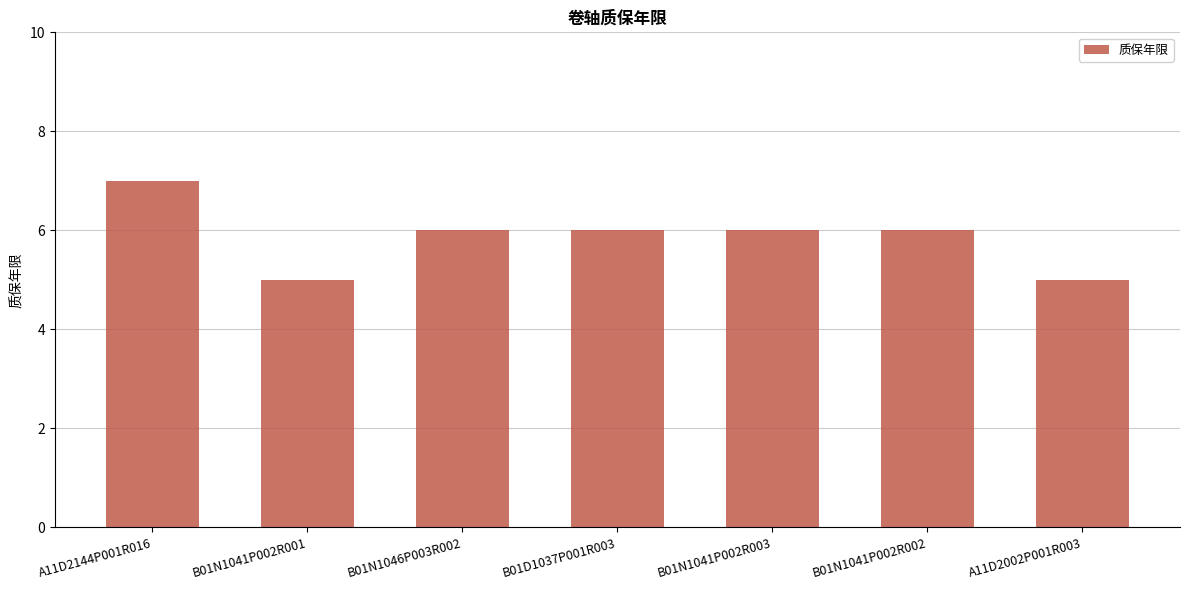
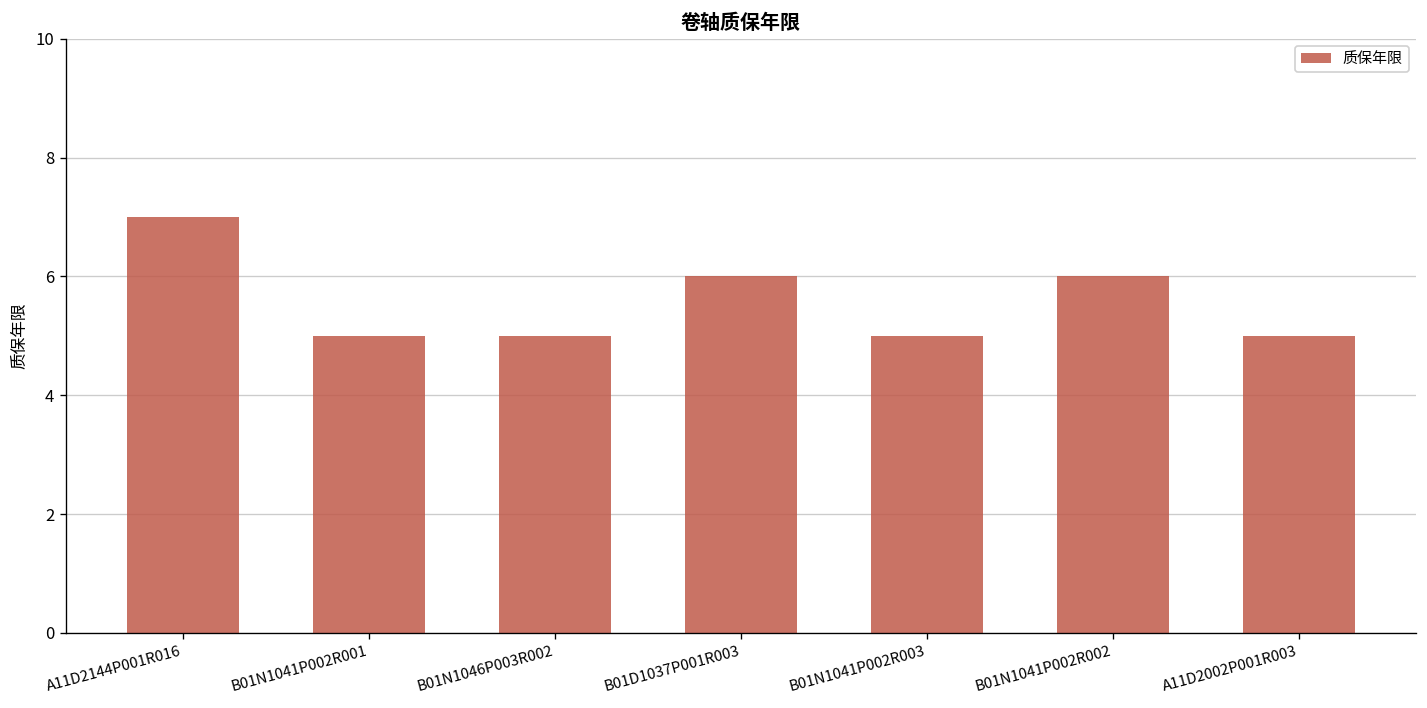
B01N1046P003R002: 6 -> 5
B01N1041P002R003: 6 -> 5
